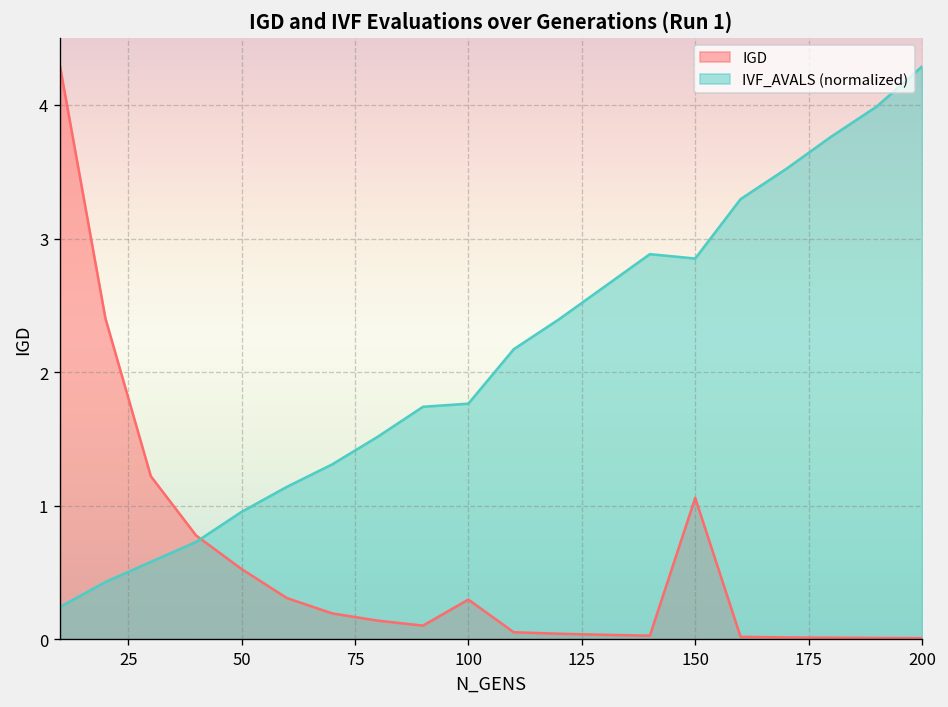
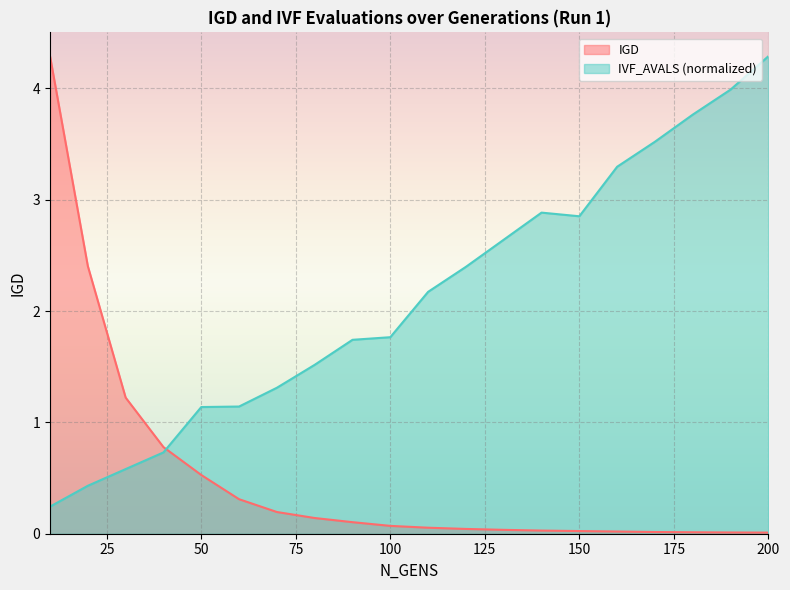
IVF_AVALS (normalized), 50: 0.95 -> 1.14
IGD, 100: 0.30 -> 0.07
IGD, 150: 1.06 -> 0.02
